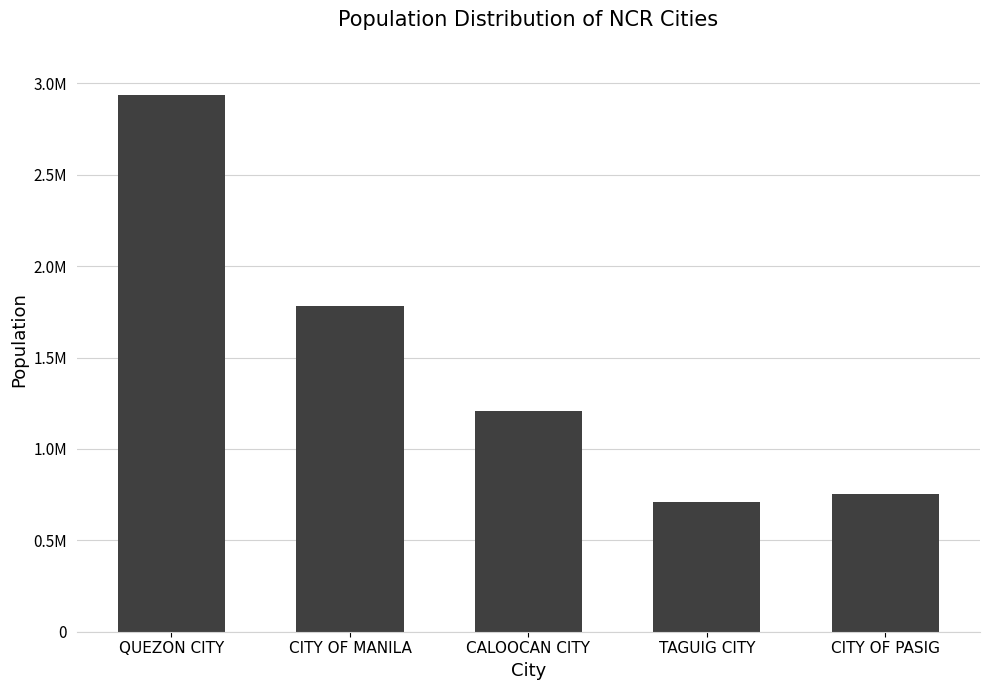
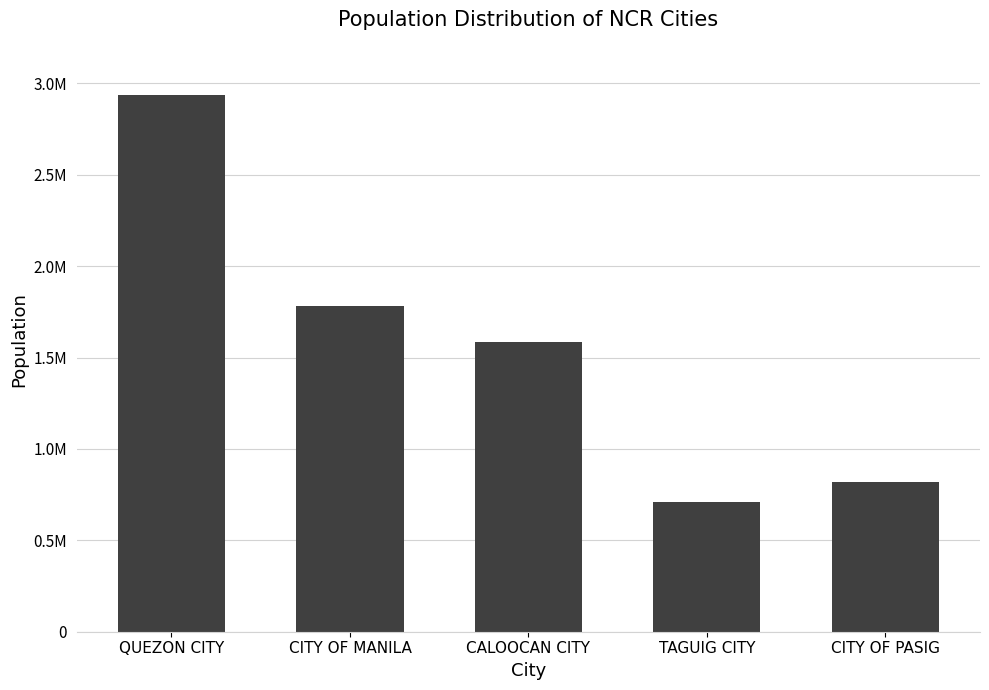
CALOOCAN CITY: 1210000 -> 1580000
CITY OF PASIG: 760000 -> 820000
